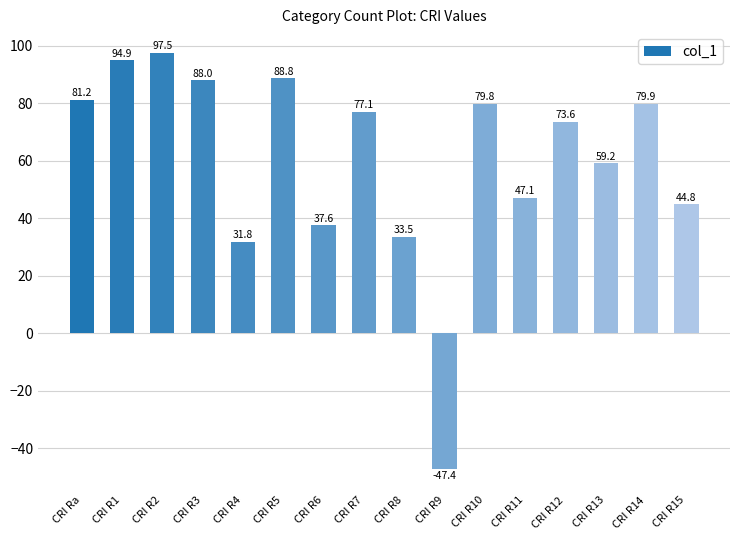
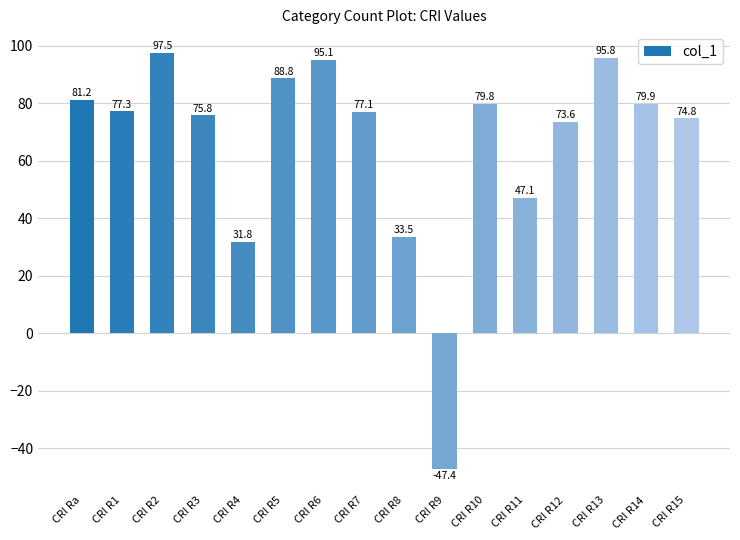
CRI R1: 94.9 -> 77.3
CRI R3: 88.0 -> 75.8
CRI R6: 37.6 -> 95.1
CRI R13: 59.2 -> 95.8
CRI R15: 44.8 -> 74.8
